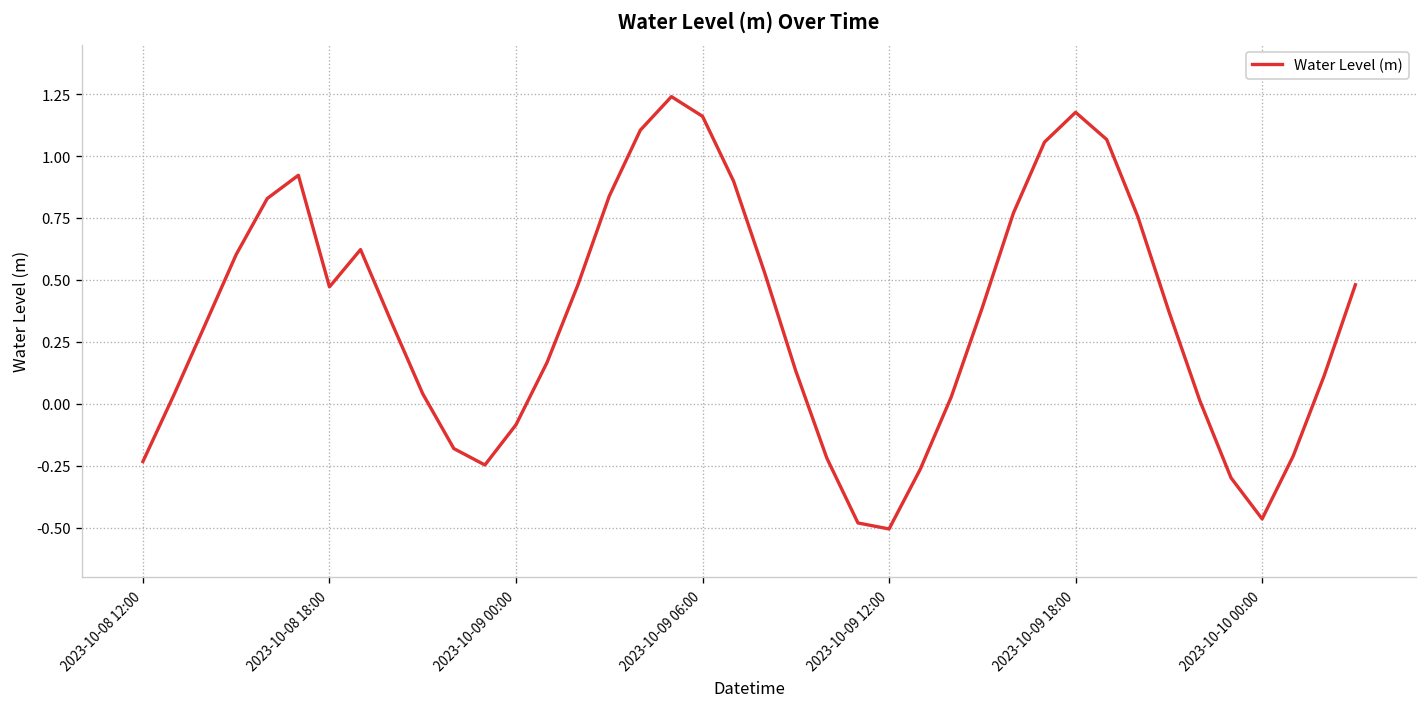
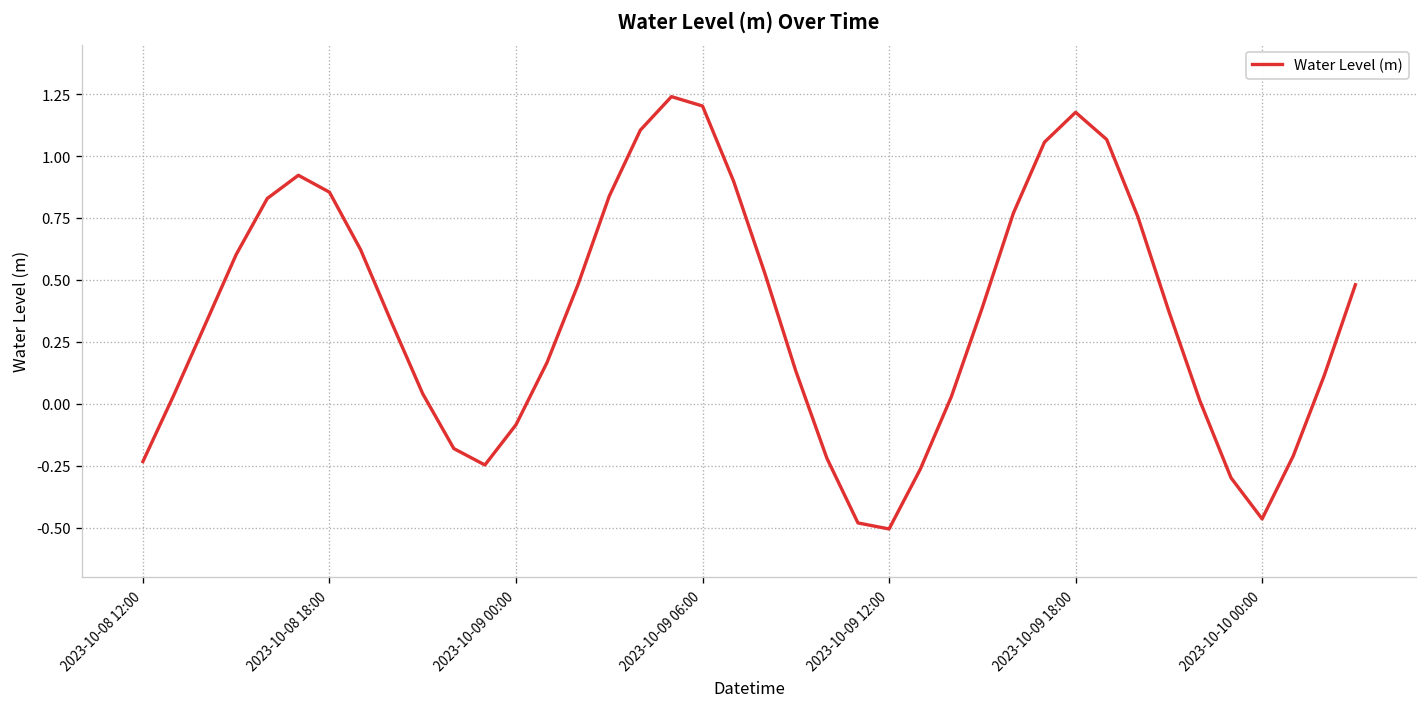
2023-10-08 18:00: 0.47 -> 0.85
2023-10-09 06:00: 1.16 -> 1.20
